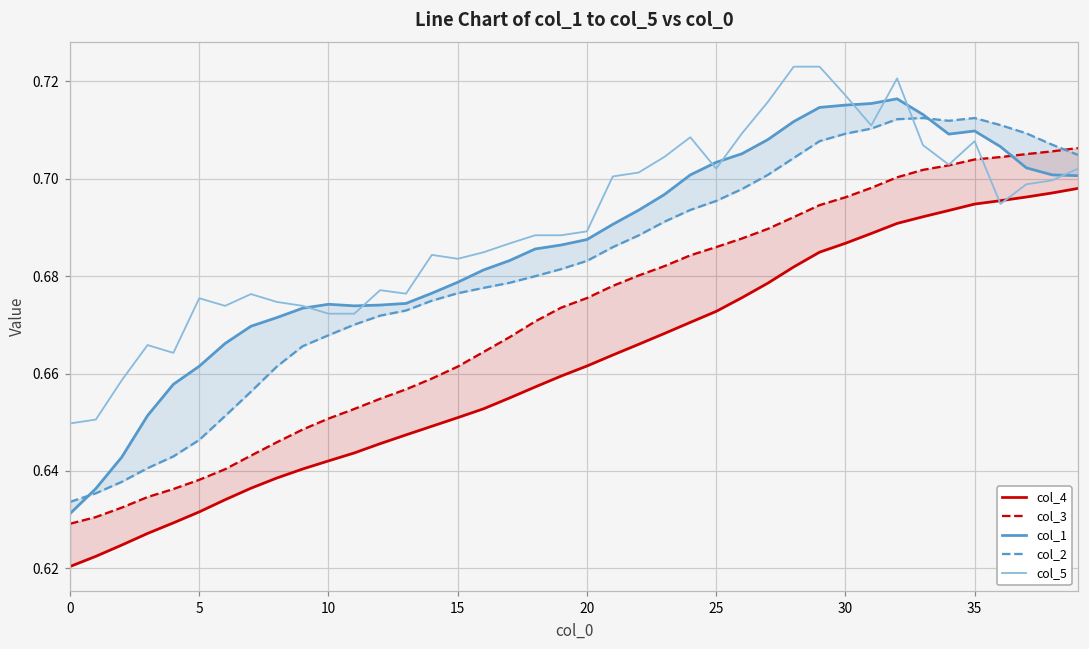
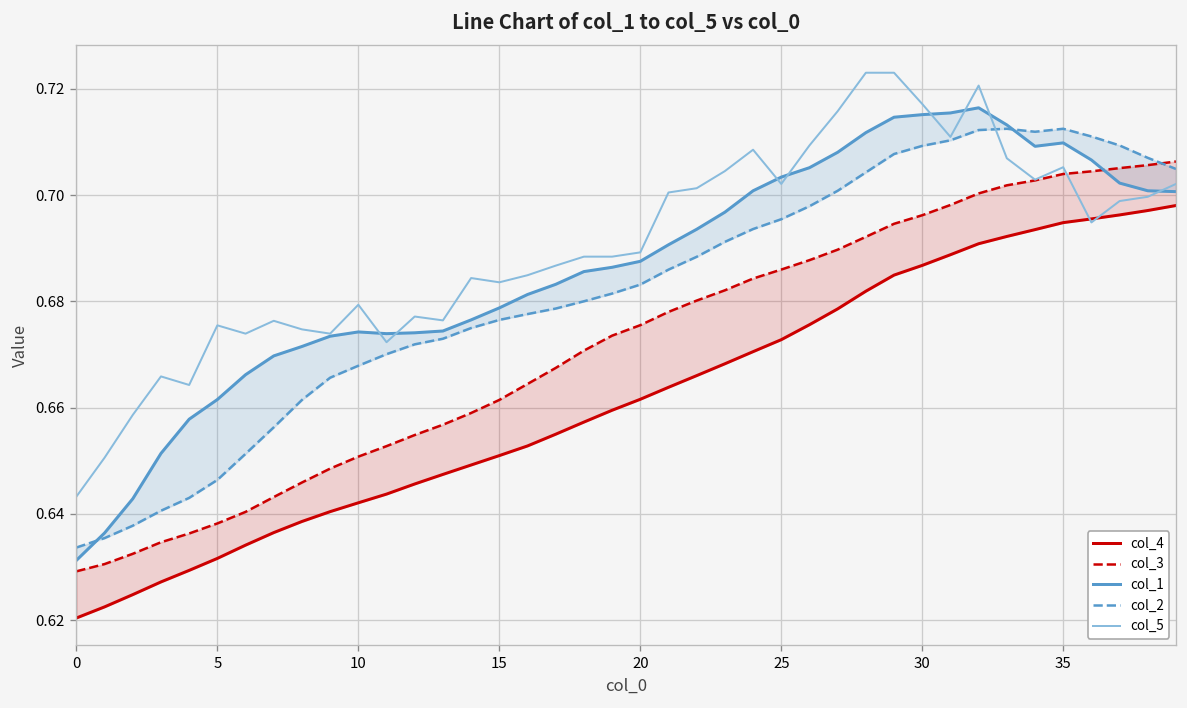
col_5, 0: 0.650 -> 0.643
col_5, 10: 0.672 -> 0.679
col_5, 35: 0.708 -> 0.705
